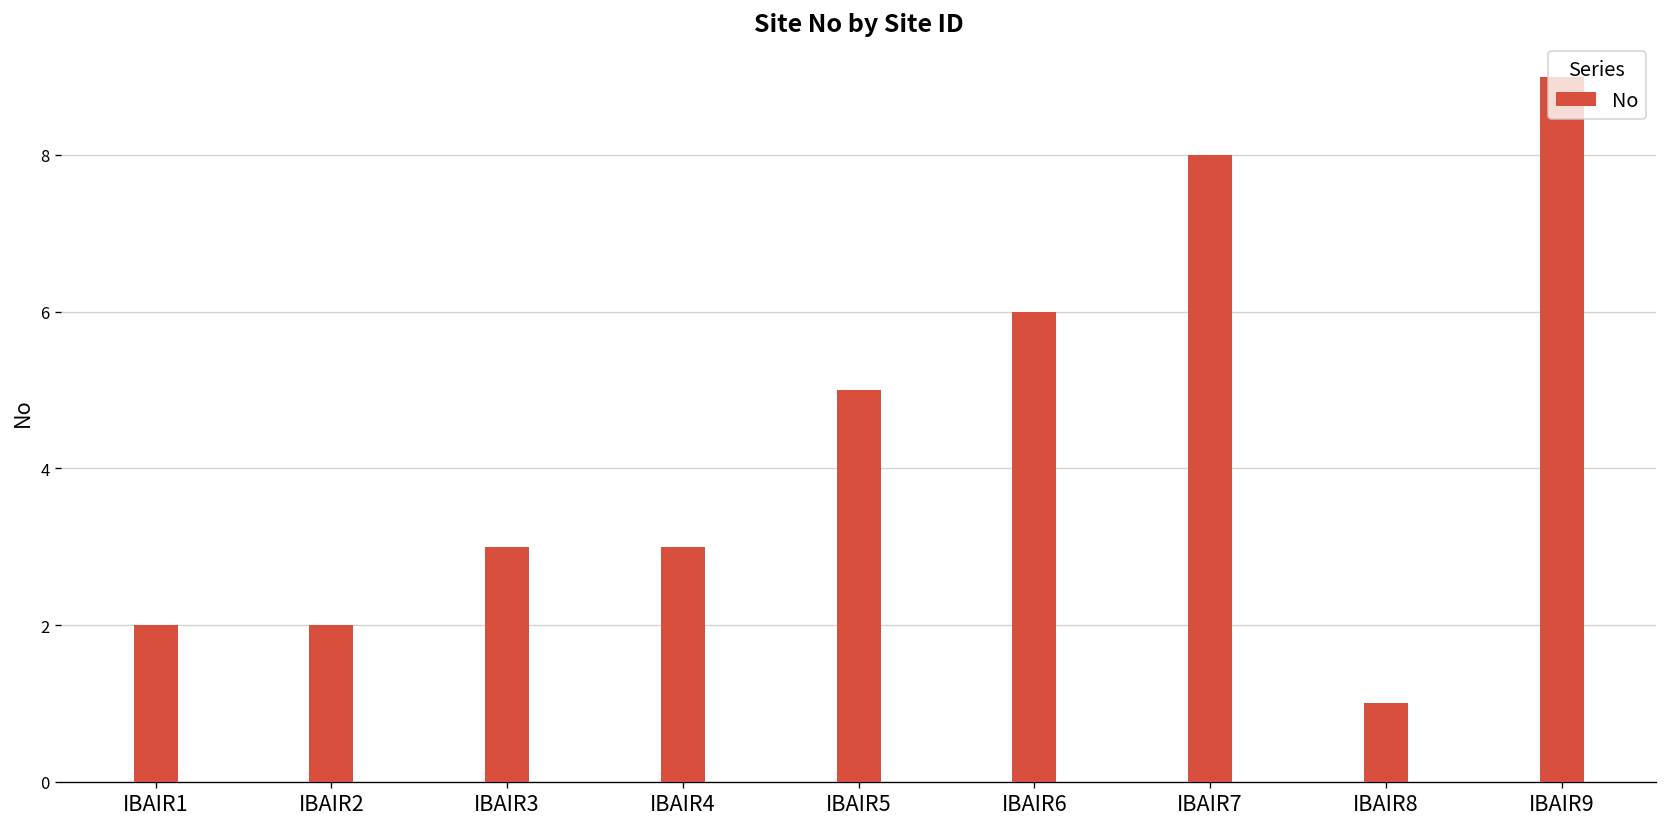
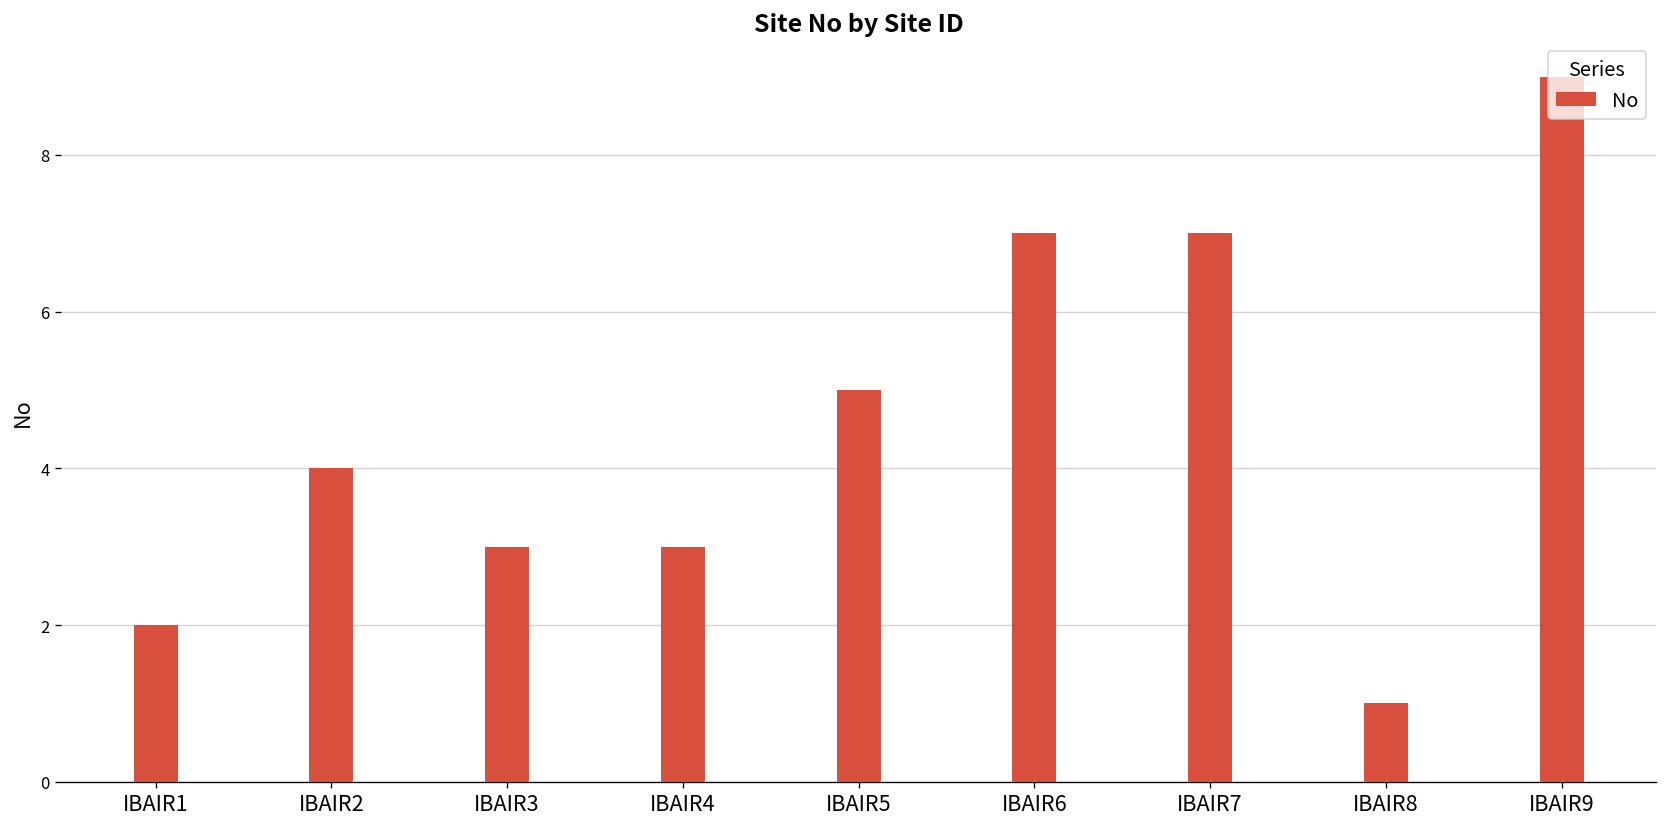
IBAIR2: 2 -> 4
IBAIR6: 6 -> 7
IBAIR7: 8 -> 7
